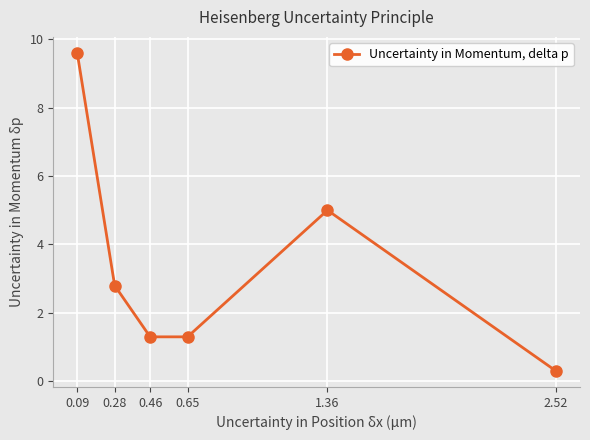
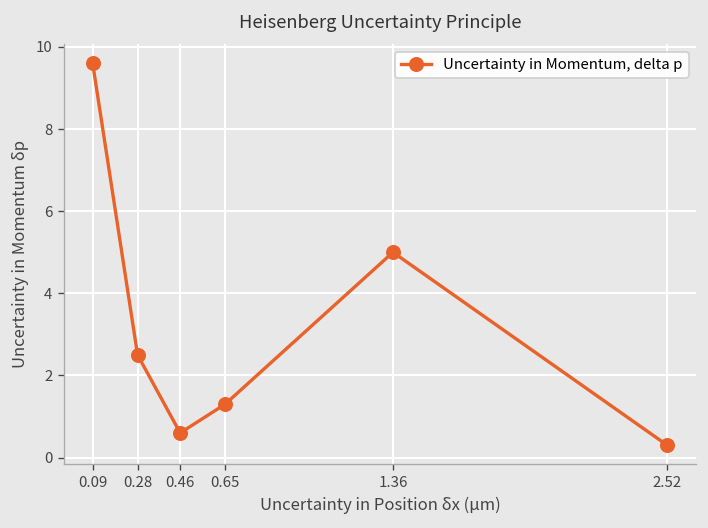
0.28: 2.8 -> 2.5
0.46: 1.3 -> 0.6
